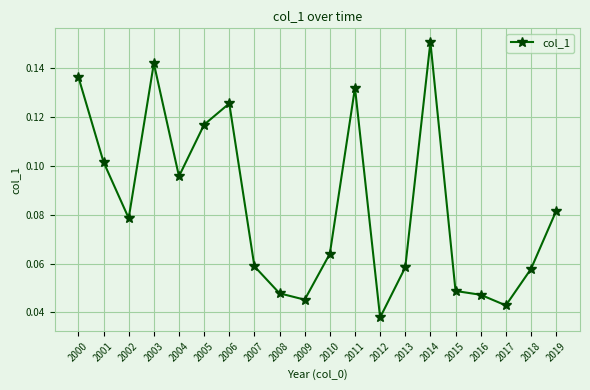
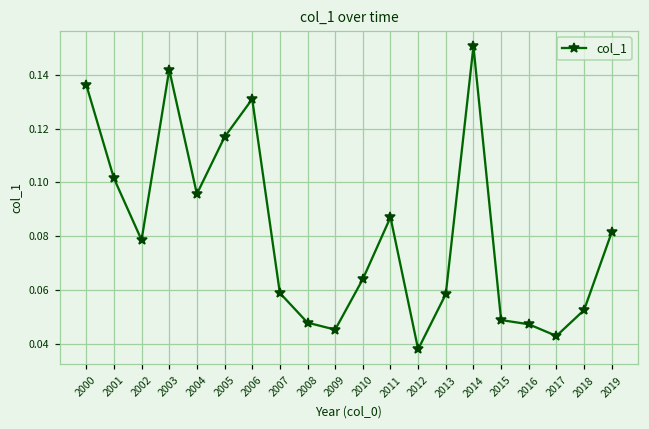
2006: 0.126 -> 0.131
2011: 0.132 -> 0.087
2018: 0.058 -> 0.053
